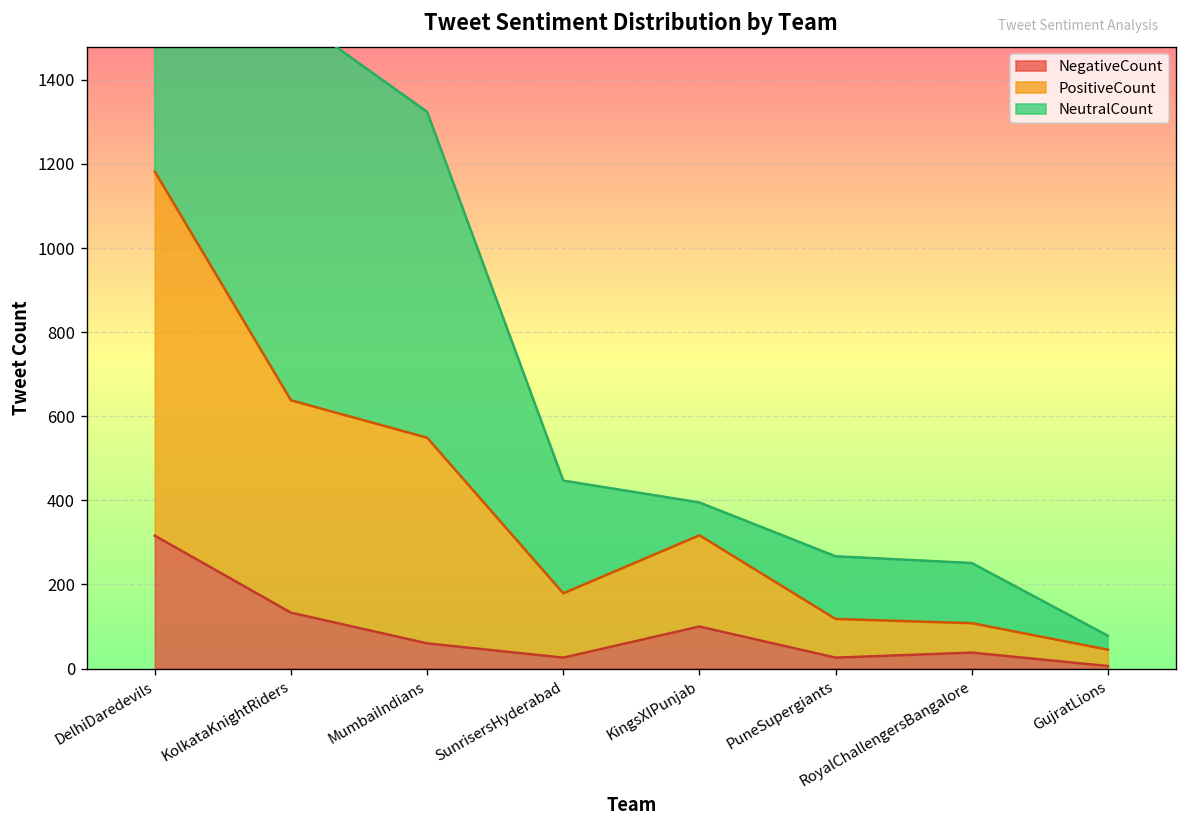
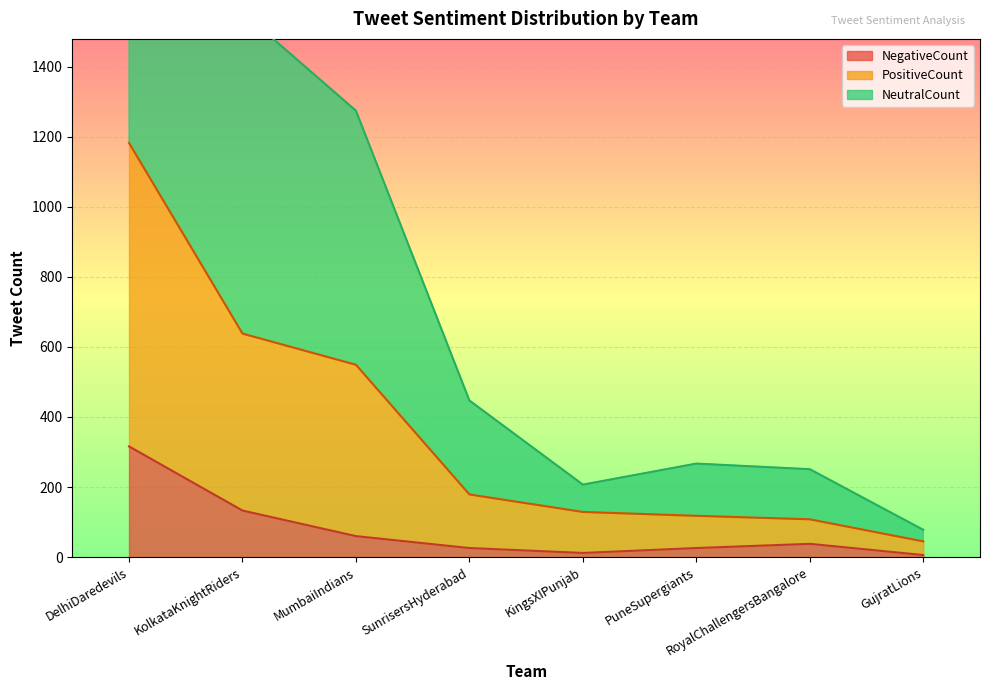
NeutralCount, MumbaiIndians: 780 -> 730
NegativeCount, KingsXIPunjab: 100 -> 10
PositiveCount, KingsXIPunjab: 220 -> 120
